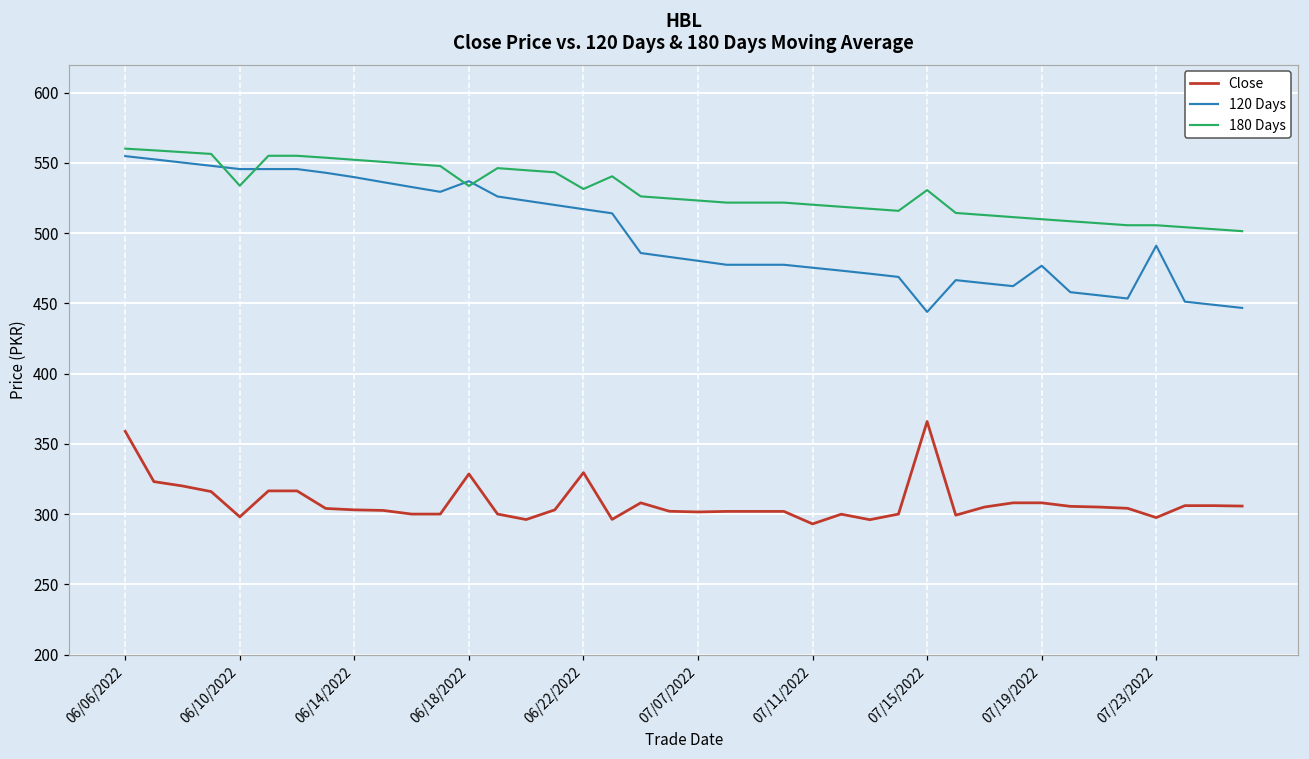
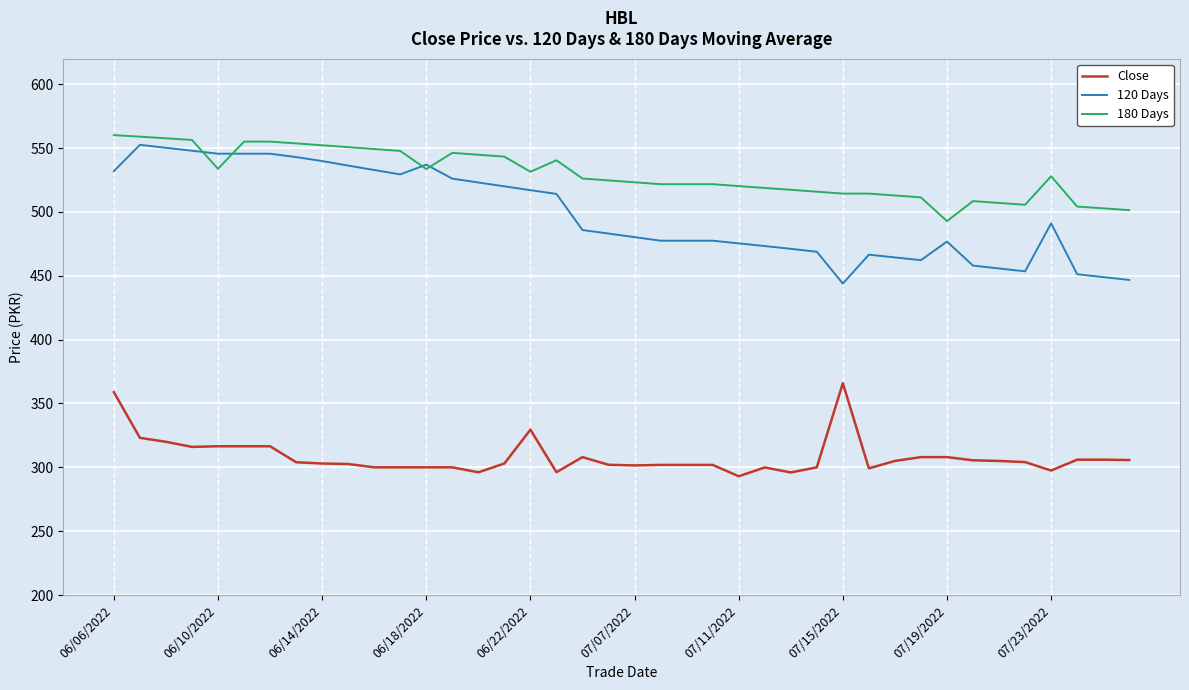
120 Days, 06/06/2022: 555 -> 532
Close, 06/10/2022: 298 -> 317
Close, 06/18/2022: 329 -> 300
180 Days, 07/15/2022: 531 -> 514
180 Days, 07/19/2022: 510 -> 493
180 Days, 07/23/2022: 506 -> 528
